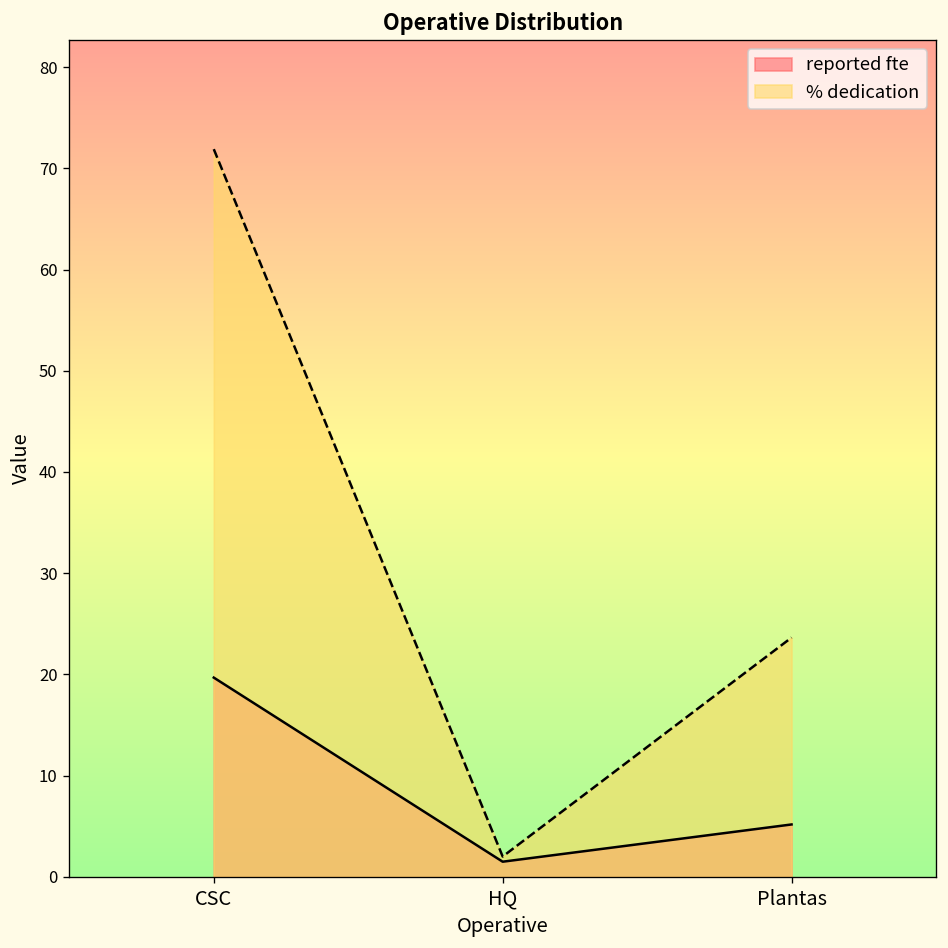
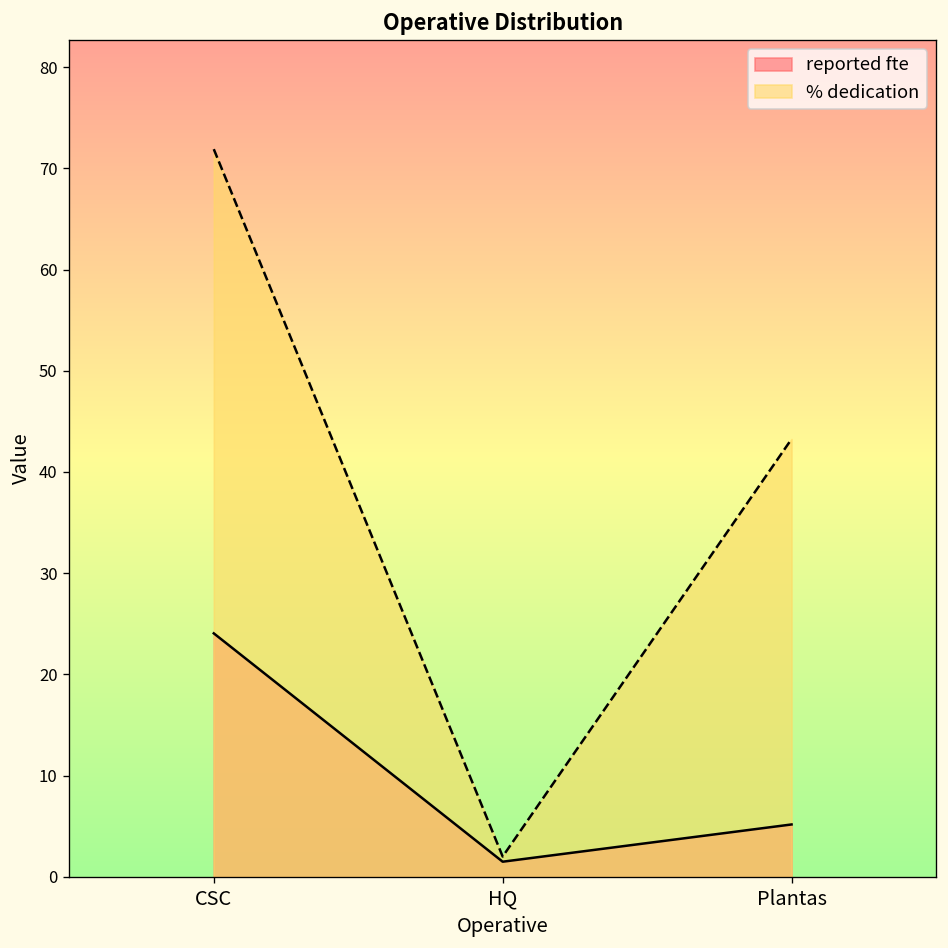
reported fte, CSC: 20 -> 24
% dedication, Plantas: 24 -> 43
